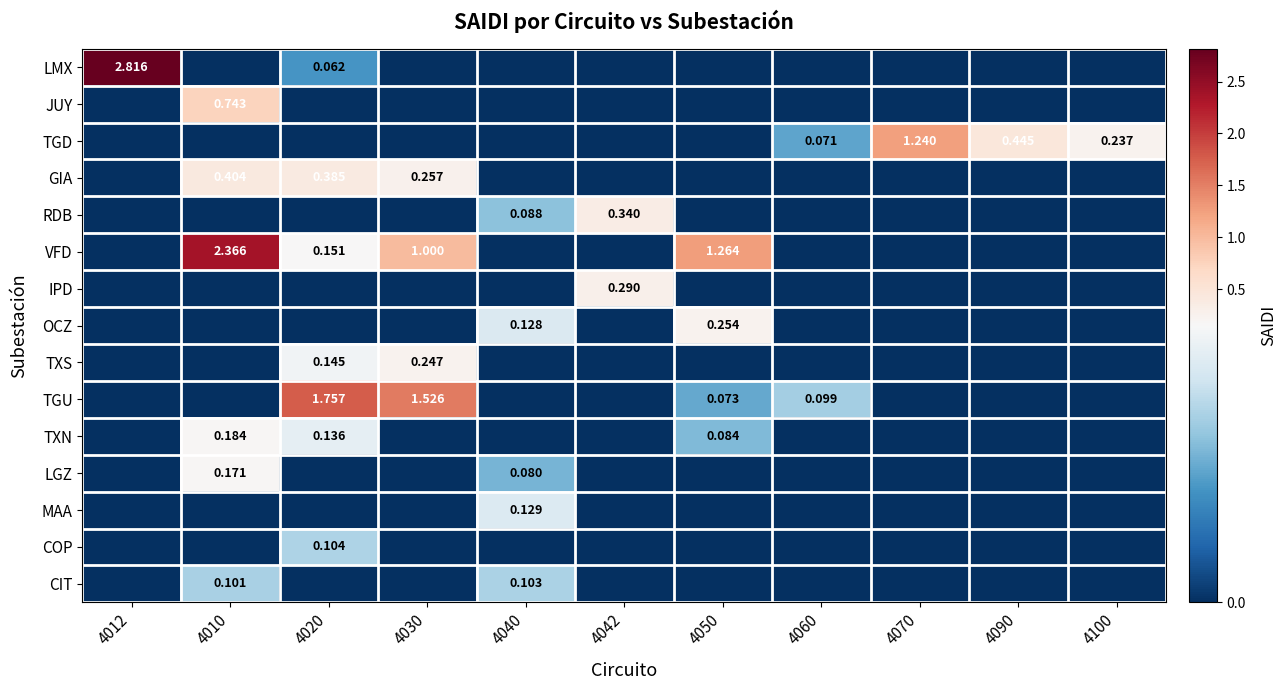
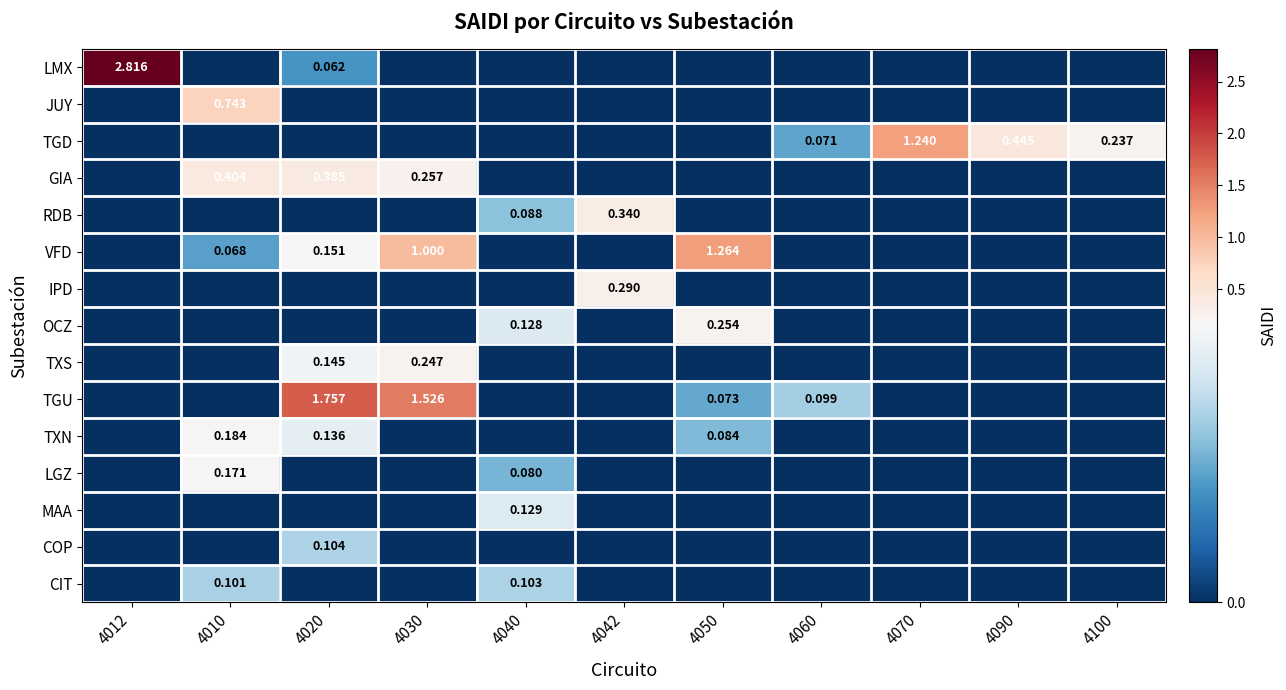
VFD, 4010: 2.366 -> 0.068
